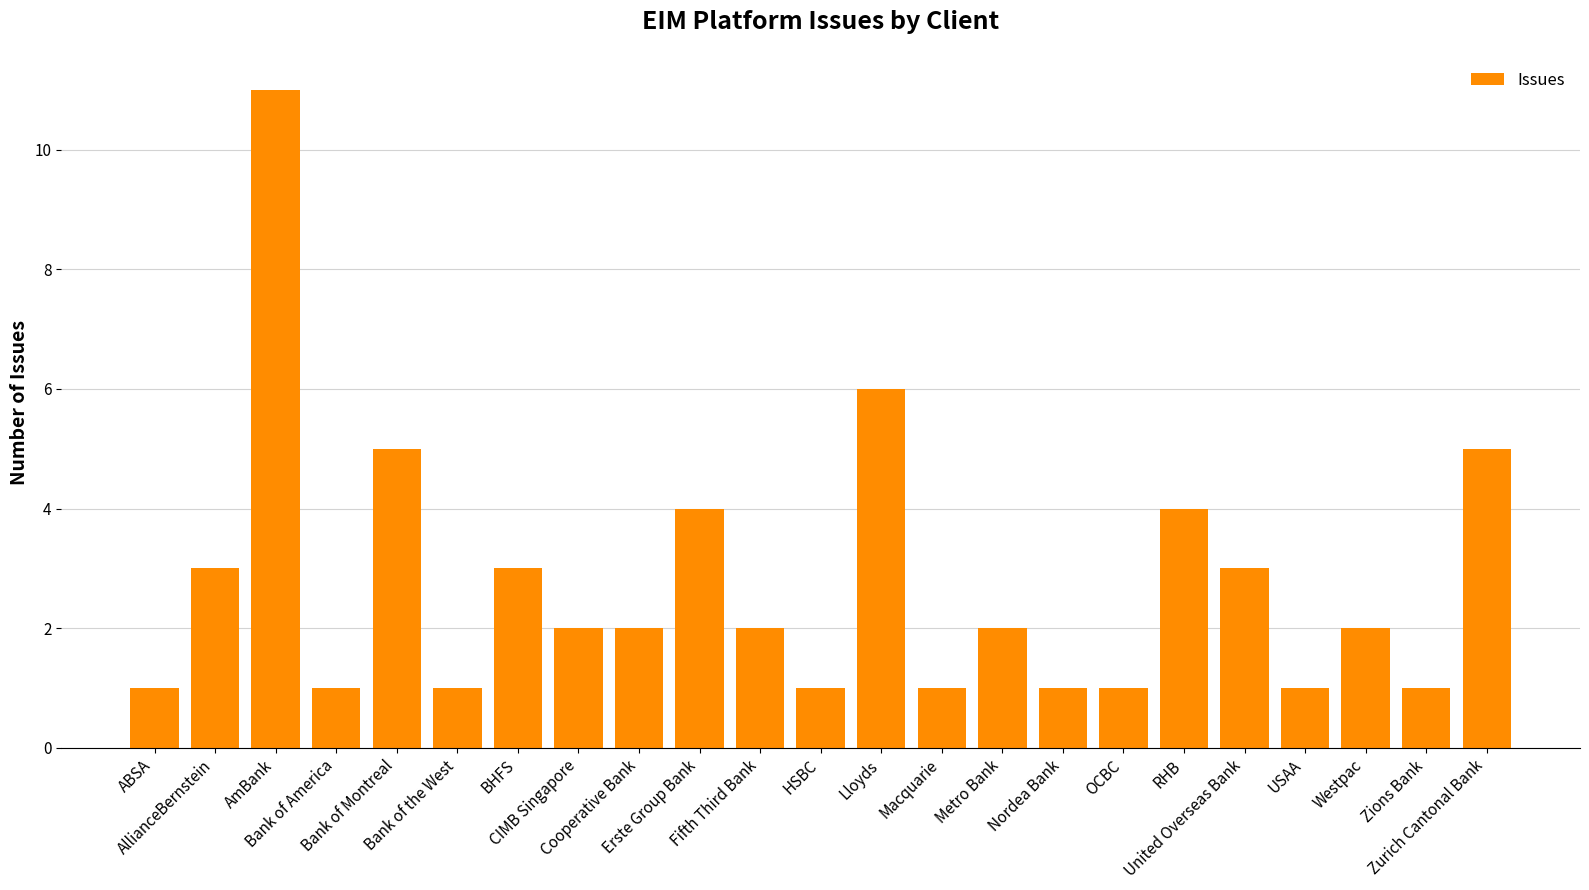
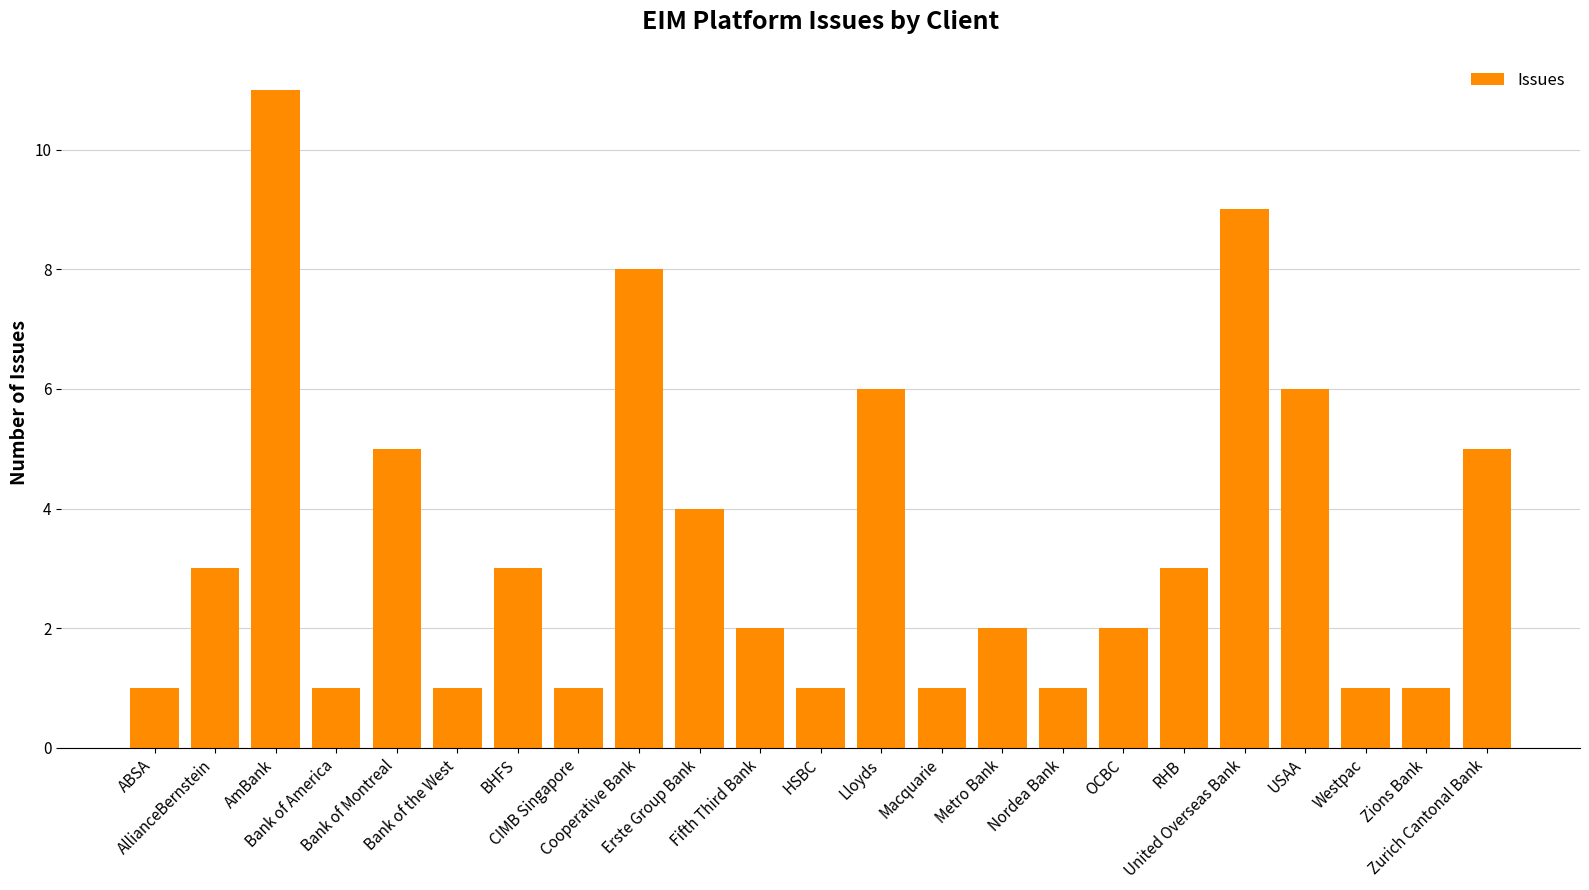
CIMB Singapore: 2 -> 1
Cooperative Bank: 2 -> 8
OCBC: 1 -> 2
RHB: 4 -> 3
United Overseas Bank: 3 -> 9
USAA: 1 -> 6
Westpac: 2 -> 1
